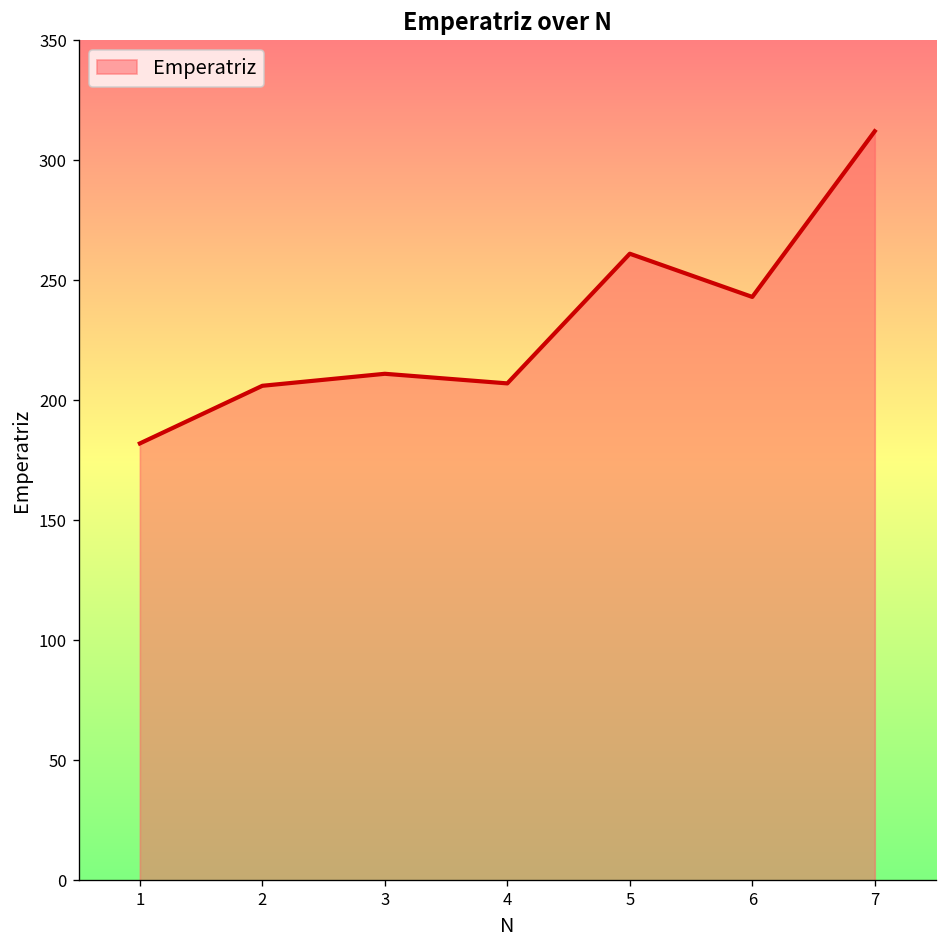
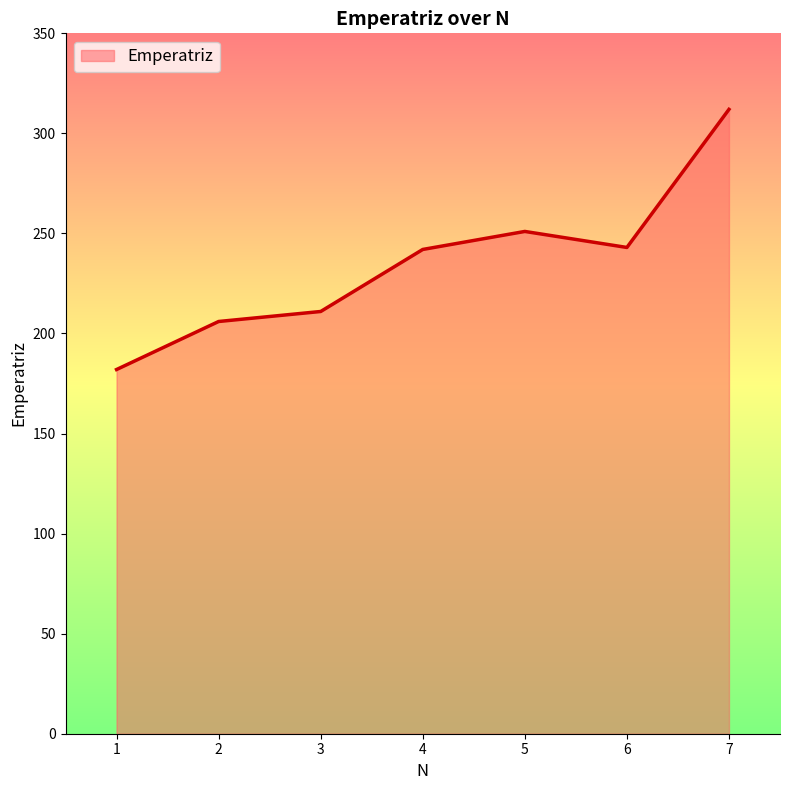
4: 207 -> 242
5: 261 -> 251
